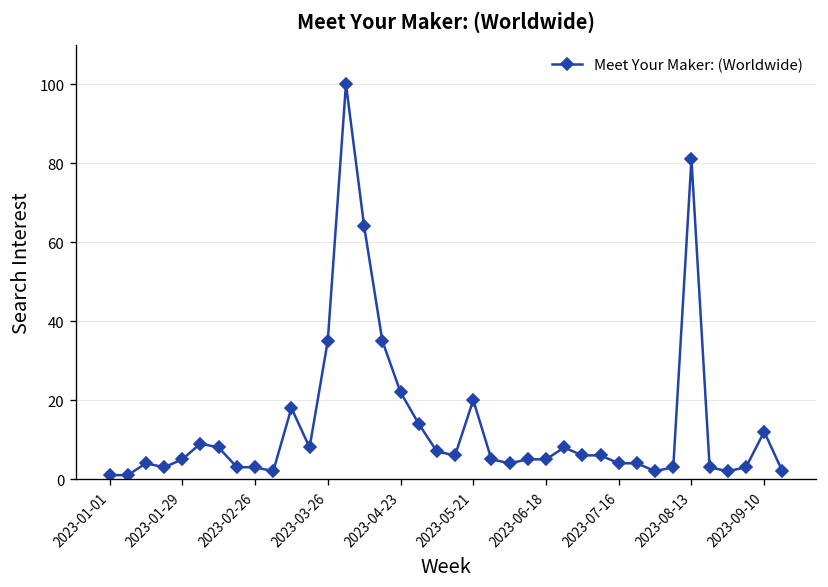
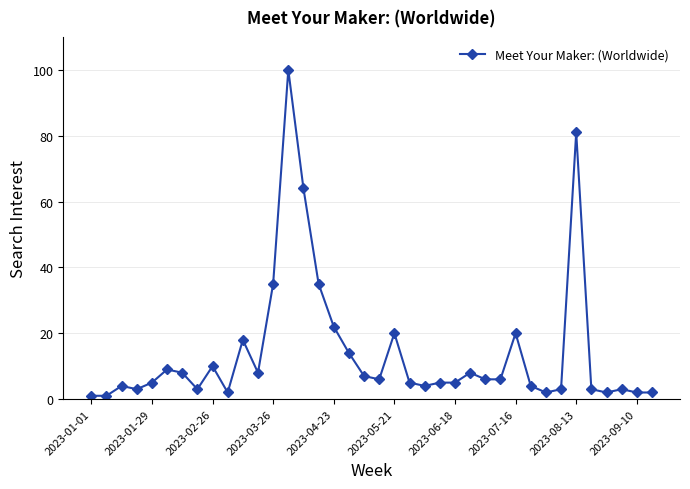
2023-02-26: 3 -> 10
2023-07-16: 4 -> 20
2023-09-10: 12 -> 2
